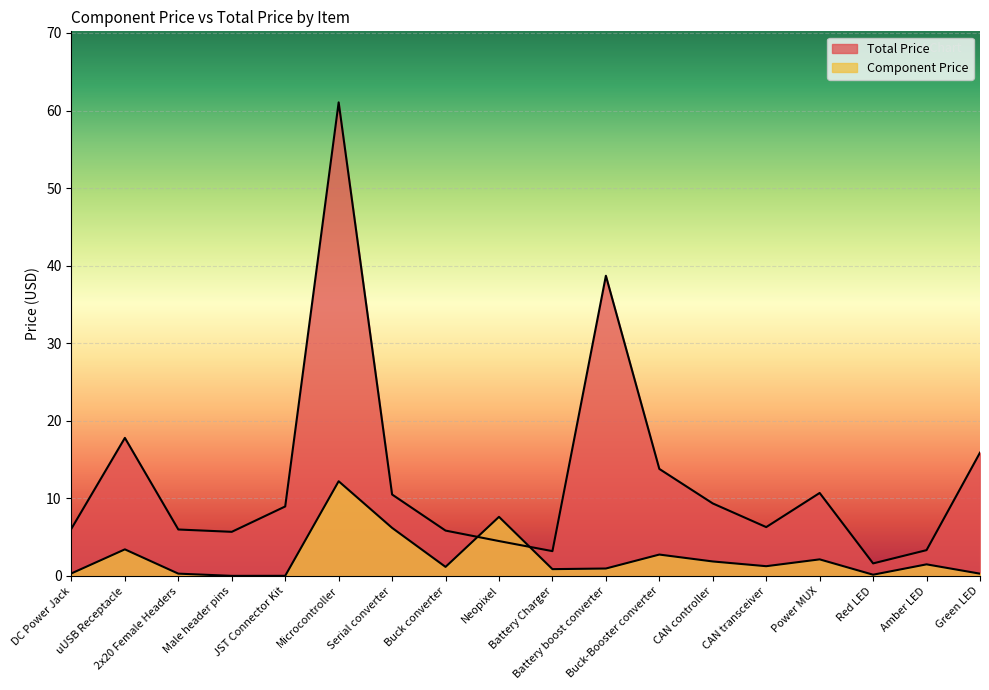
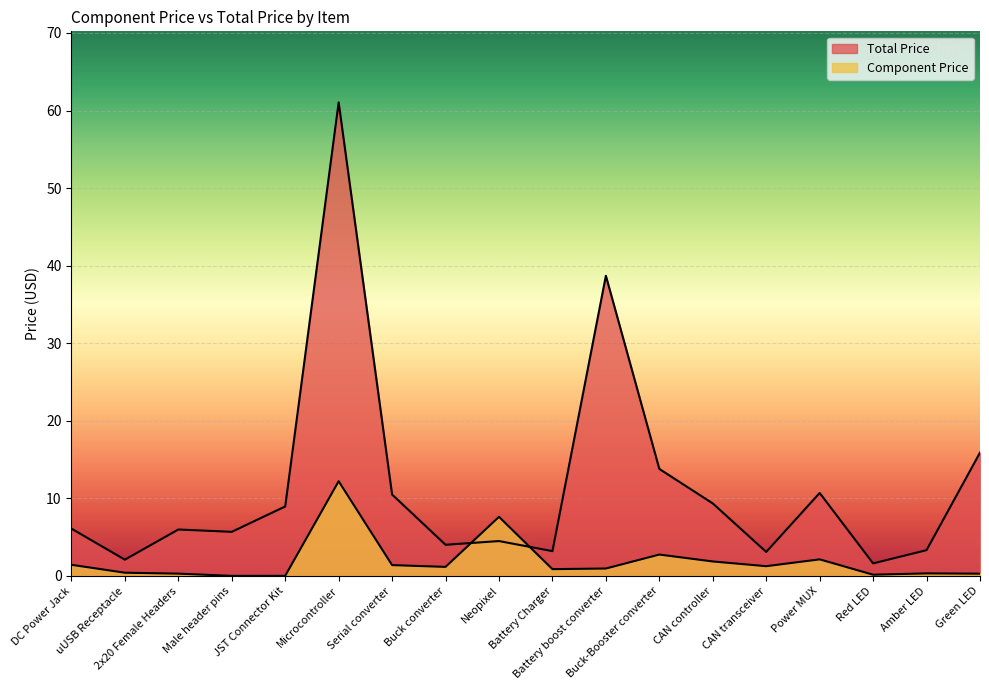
Component Price, DC Power Jack: 0 -> 1
Total Price, uUSB Receptacle: 18 -> 2
Component Price, uUSB Receptacle: 3 -> 0
Component Price, Serial converter: 6 -> 1
Total Price, Buck converter: 6 -> 4
Total Price, CAN transceiver: 6 -> 3
Component Price, Amber LED: 1 -> 0
